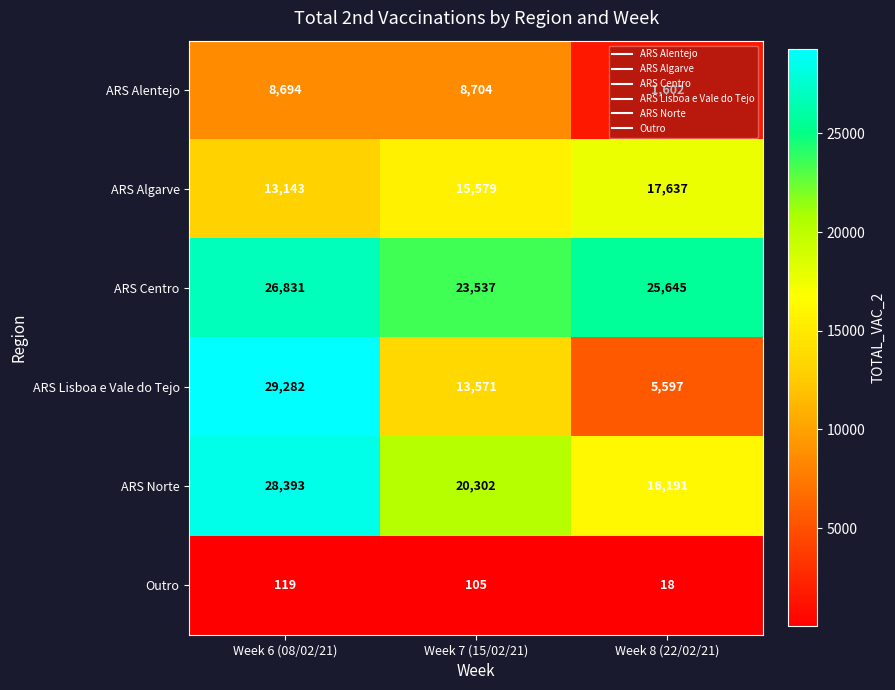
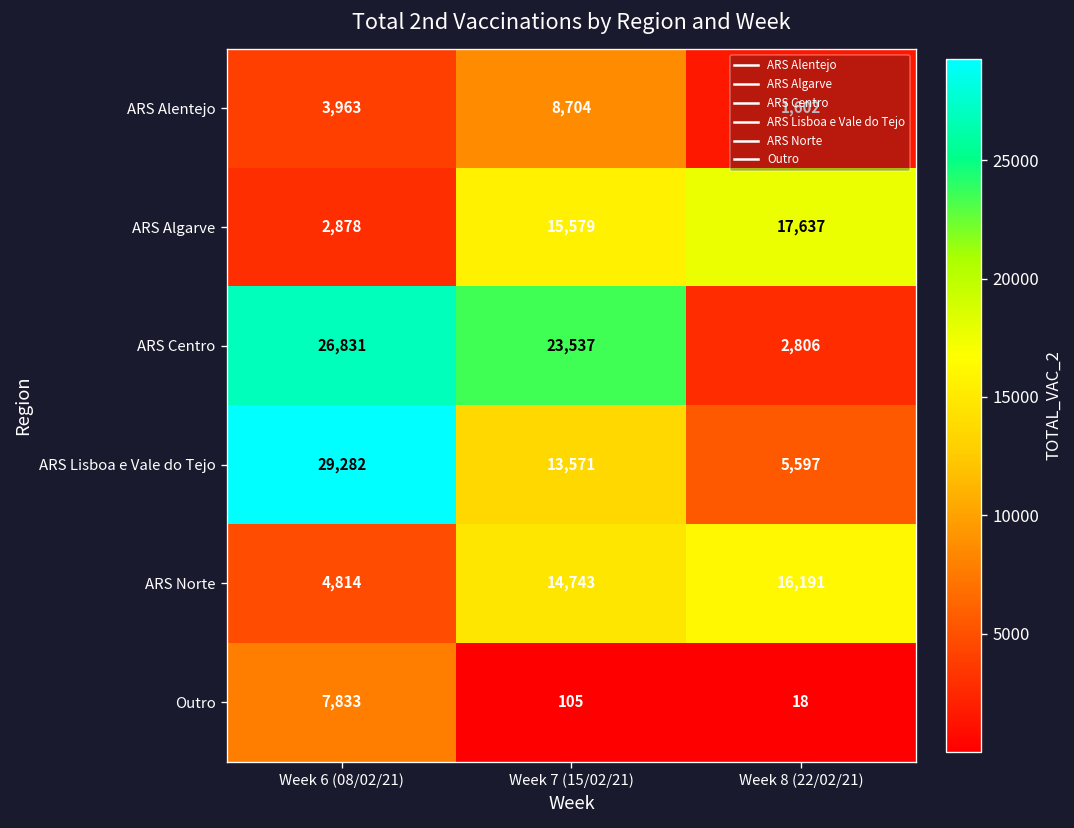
ARS Alentejo, Week 6 (08/02/21): 8,694 -> 3,963
ARS Algarve, Week 6 (08/02/21): 13,143 -> 2,878
ARS Centro, Week 8 (22/02/21): 25,645 -> 2,806
ARS Norte, Week 6 (08/02/21): 28,393 -> 4,814
ARS Norte, Week 7 (15/02/21): 20,302 -> 14,743
Outro, Week 6 (08/02/21): 119 -> 7,833
